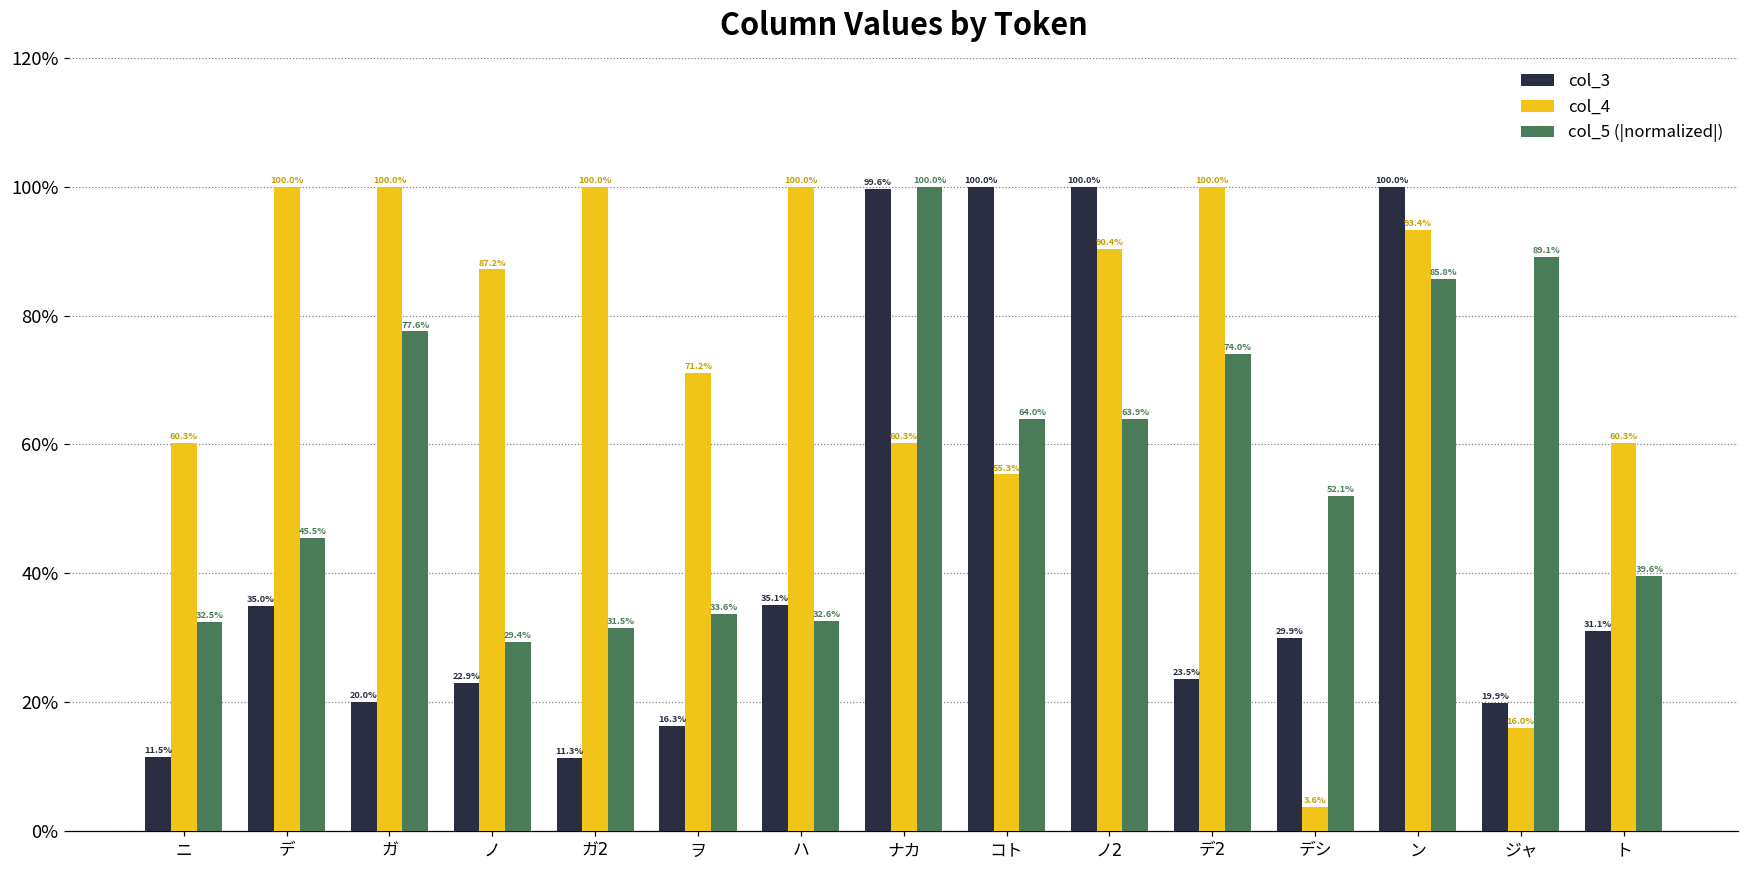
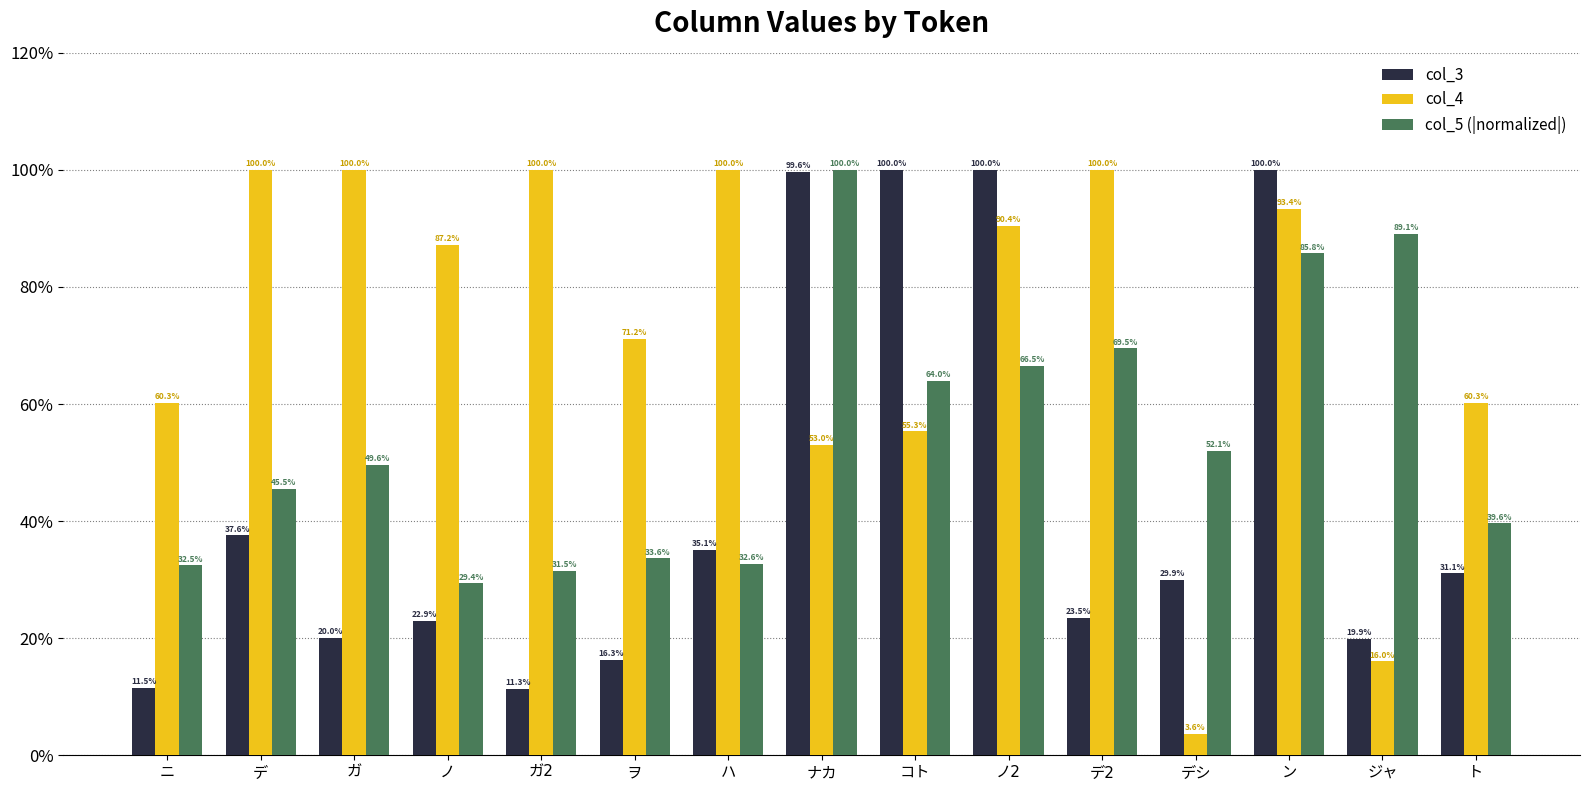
col_3, デ: 35.0% -> 37.6%
col_5 (|normalized|), ガ: 77.6% -> 49.6%
col_4, ナカ: 60.3% -> 53.0%
col_5 (|normalized|), ノ2: 63.9% -> 66.5%
col_5 (|normalized|), デ2: 74.0% -> 69.5%
